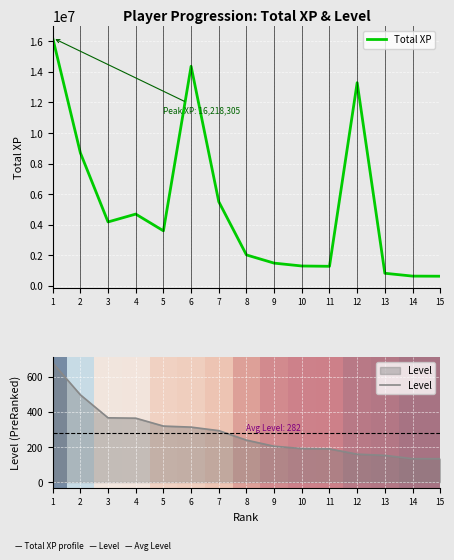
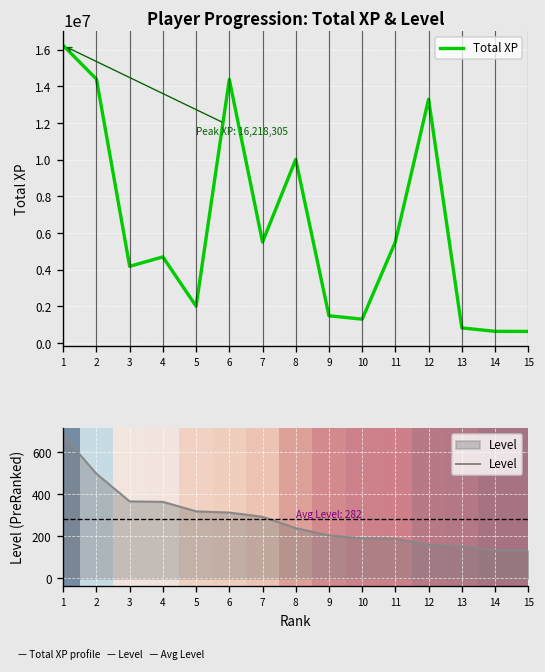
Player Progression: Total XP & Level, 2: 8700000 -> 14400000
Player Progression: Total XP & Level, 5: 3600000 -> 2000000
Player Progression: Total XP & Level, 8: 2000000 -> 10000000
Player Progression: Total XP & Level, 11: 1300000 -> 5500000
